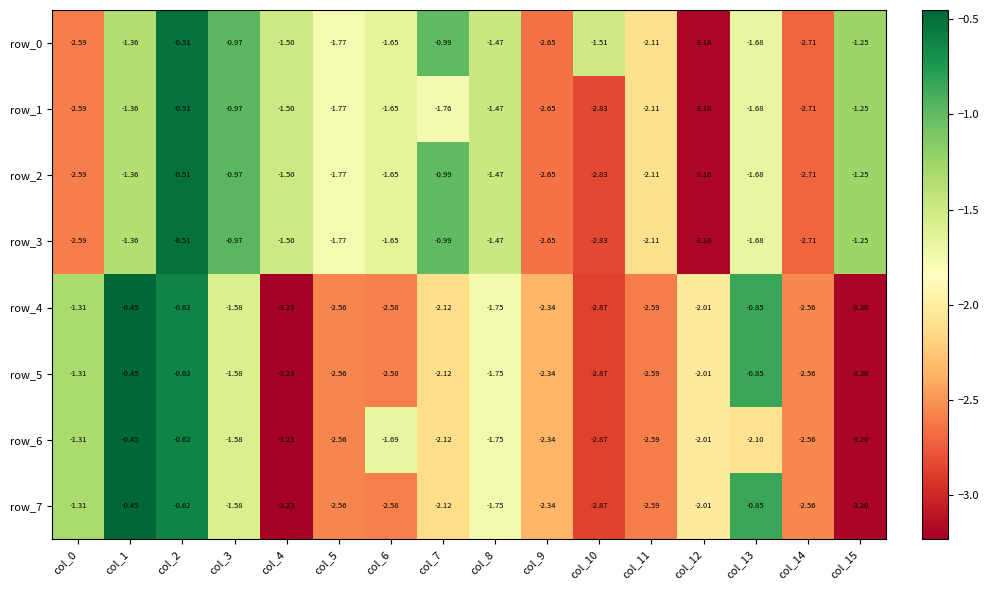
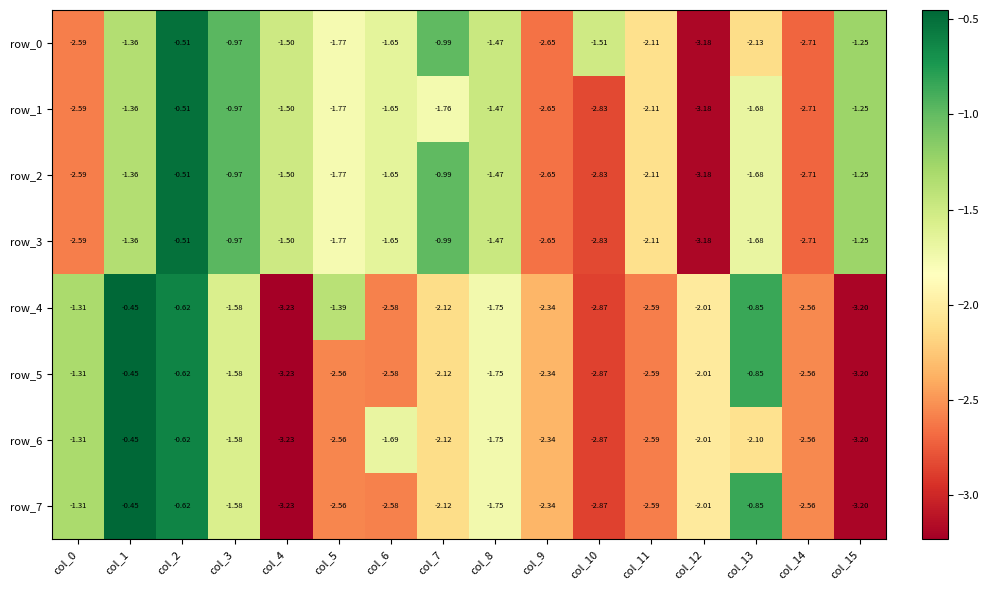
row_0, col_13: -1.68 -> -2.13
row_4, col_5: -2.56 -> -1.39
